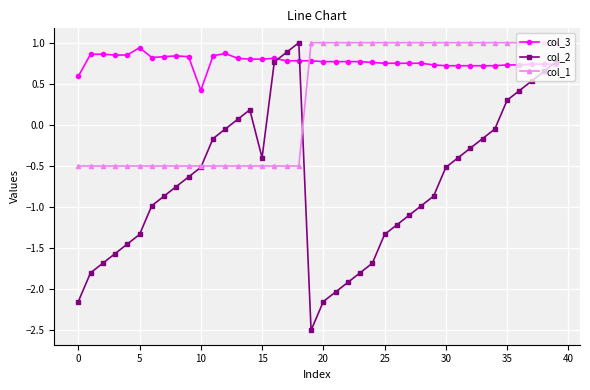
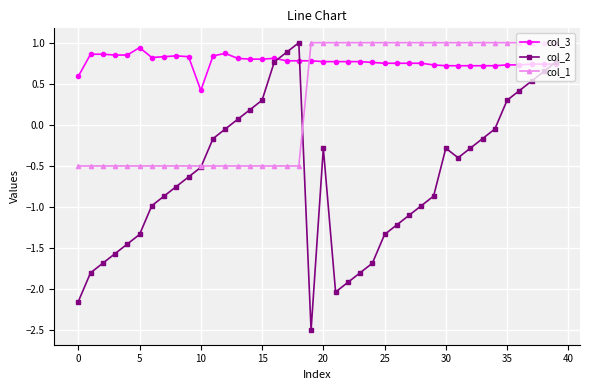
col_2, 15: -0.4 -> 0.3
col_2, 20: -2.2 -> -0.3
col_2, 30: -0.5 -> -0.3
